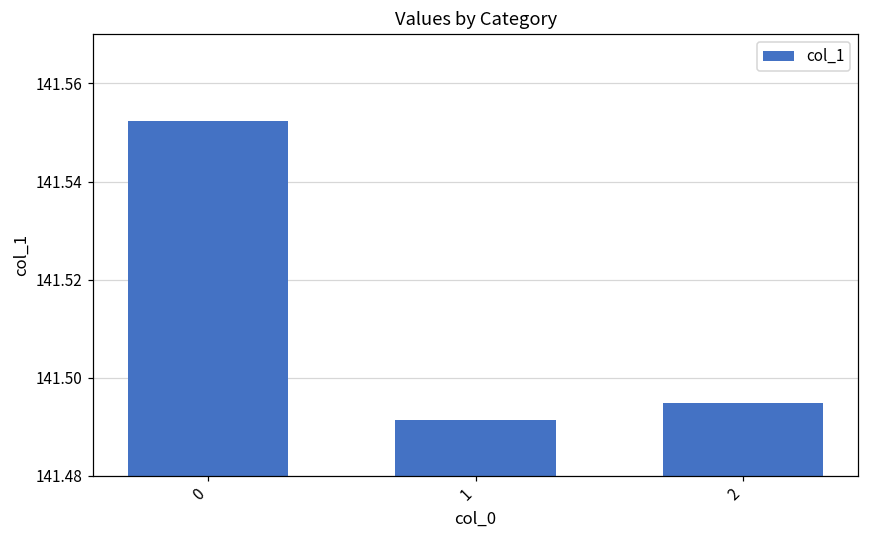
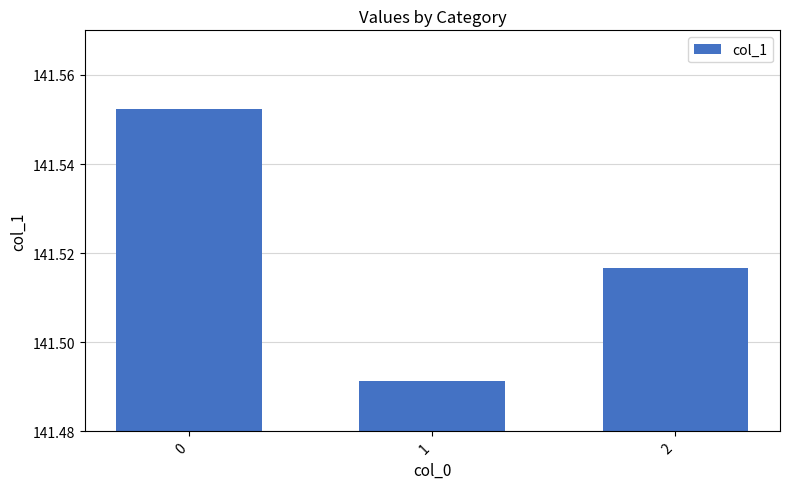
2: 141.495 -> 141.517
